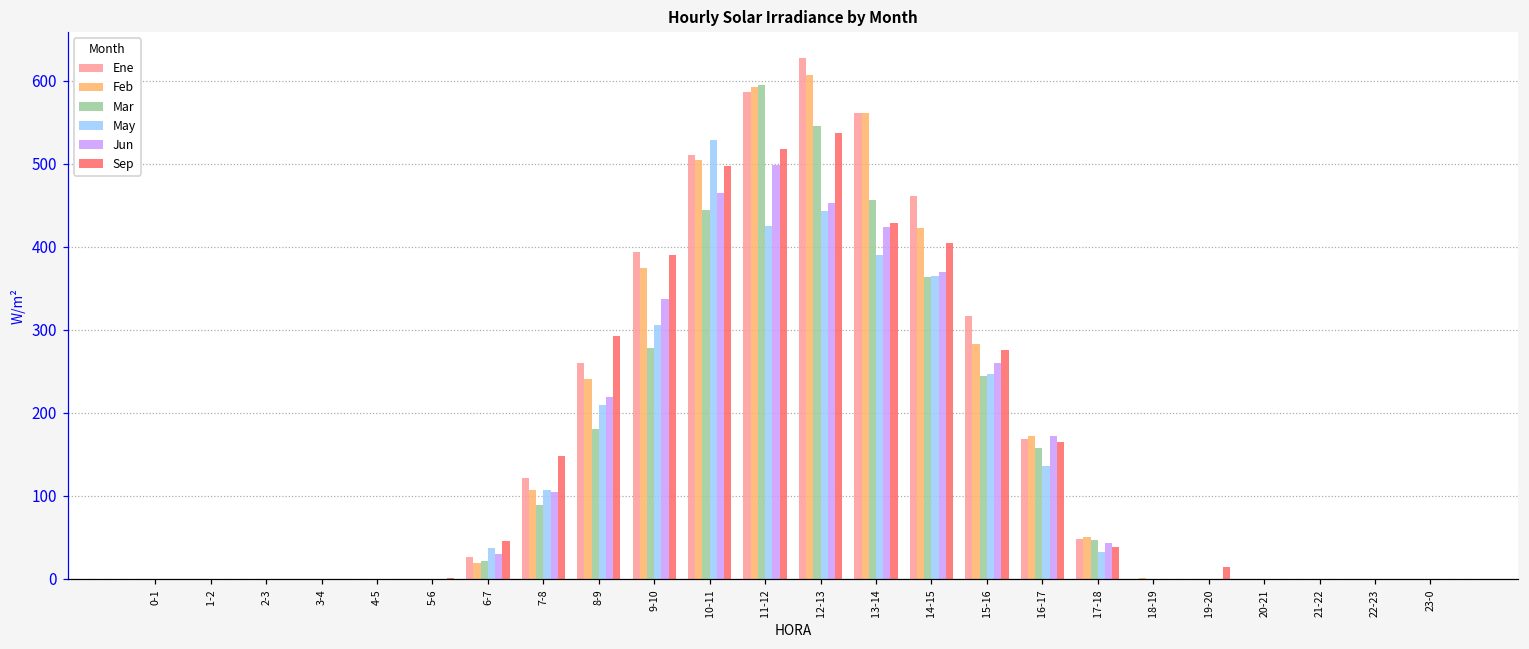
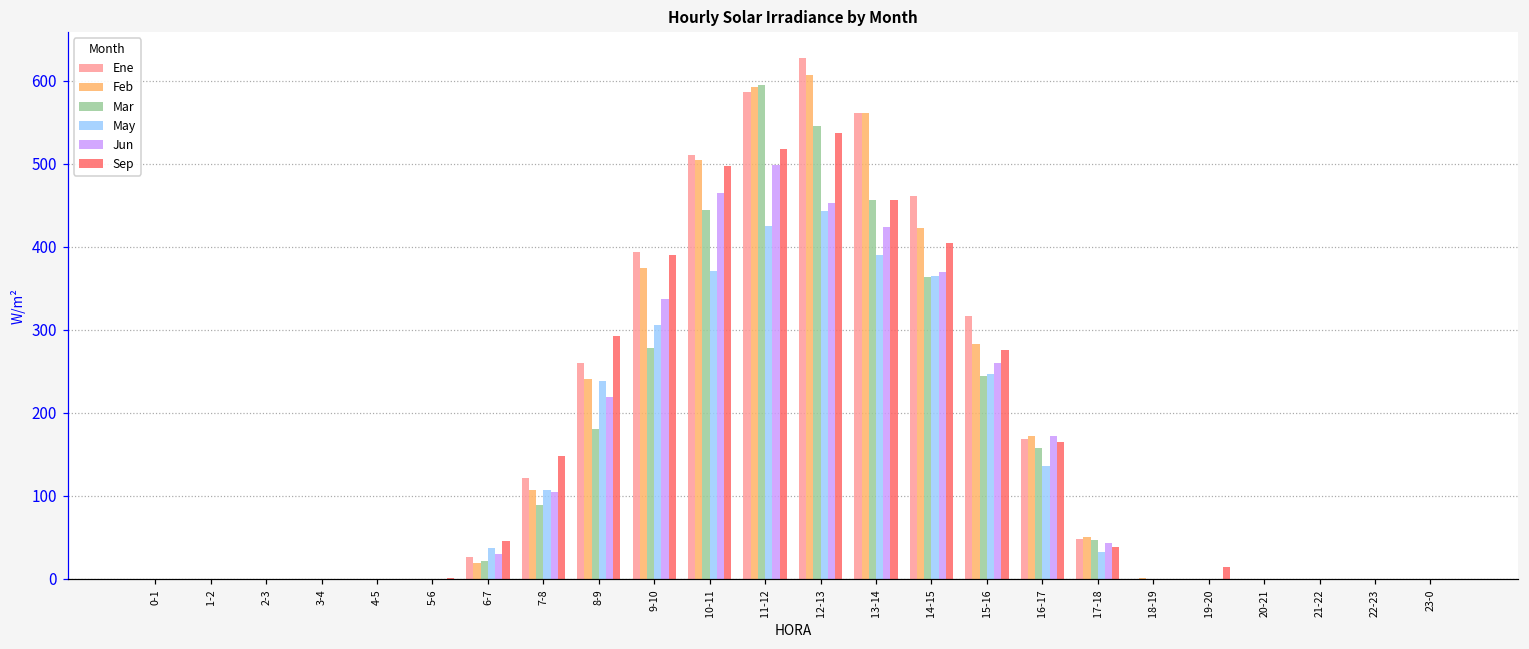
May, 8-9: 210 -> 240
May, 10-11: 530 -> 370
Sep, 13-14: 430 -> 460
